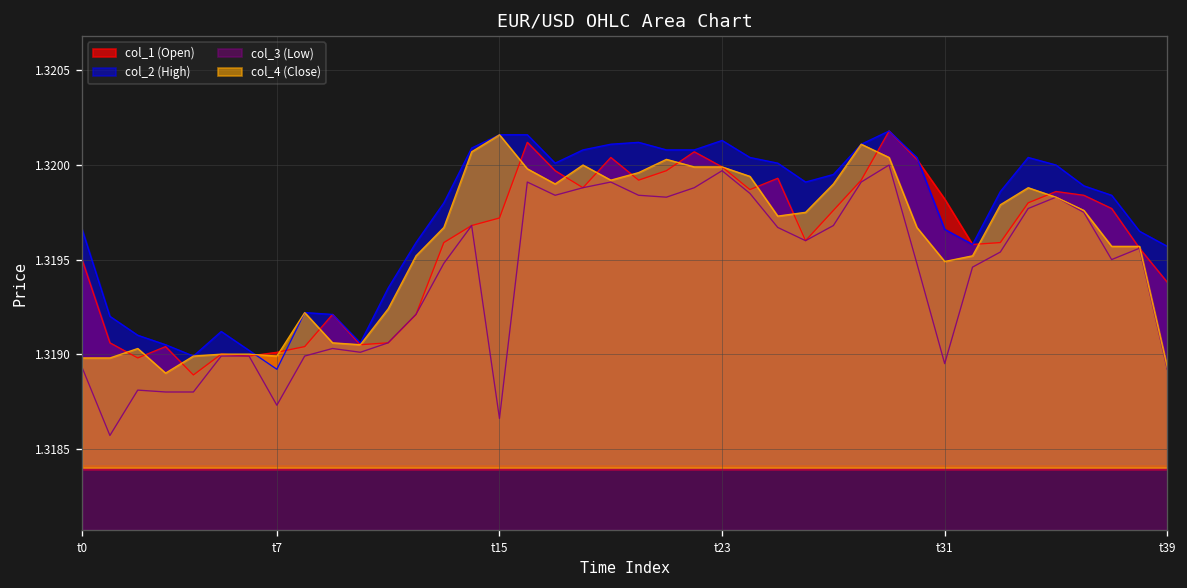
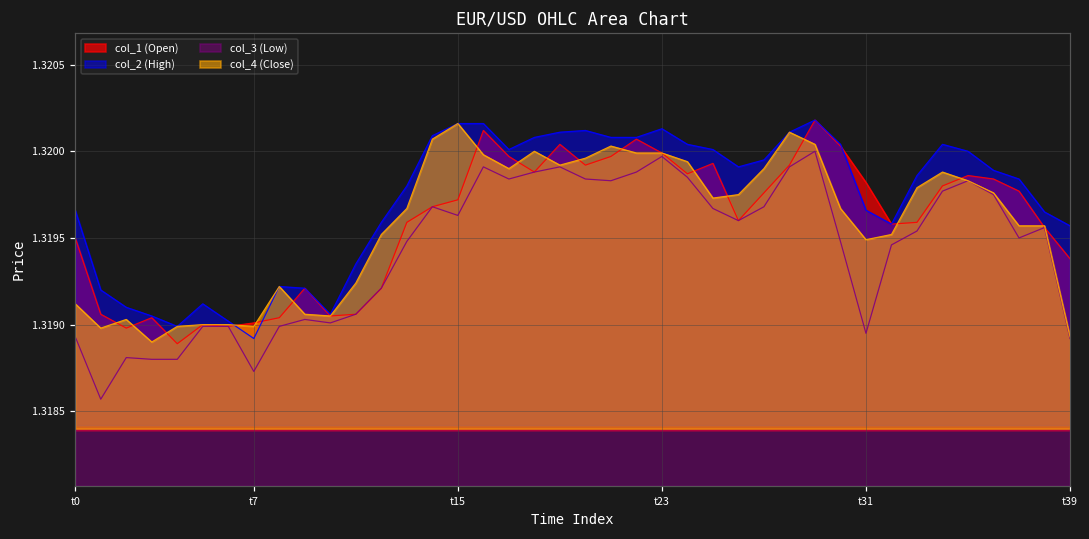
col_4 (Close), t0: 1.31898 -> 1.31912
col_3 (Low), t15: 1.31866 -> 1.31963
